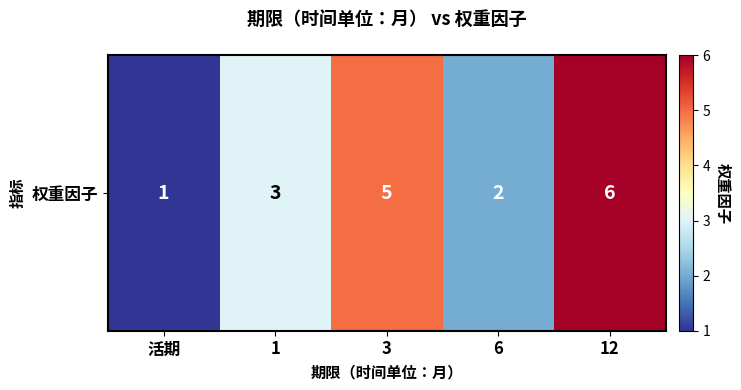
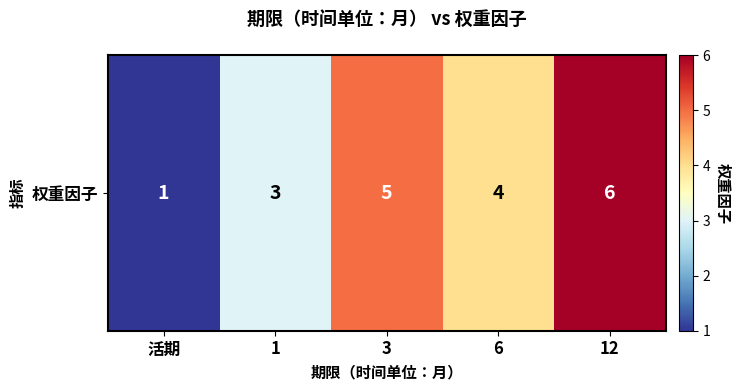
权重因子, 6: 2 -> 4
